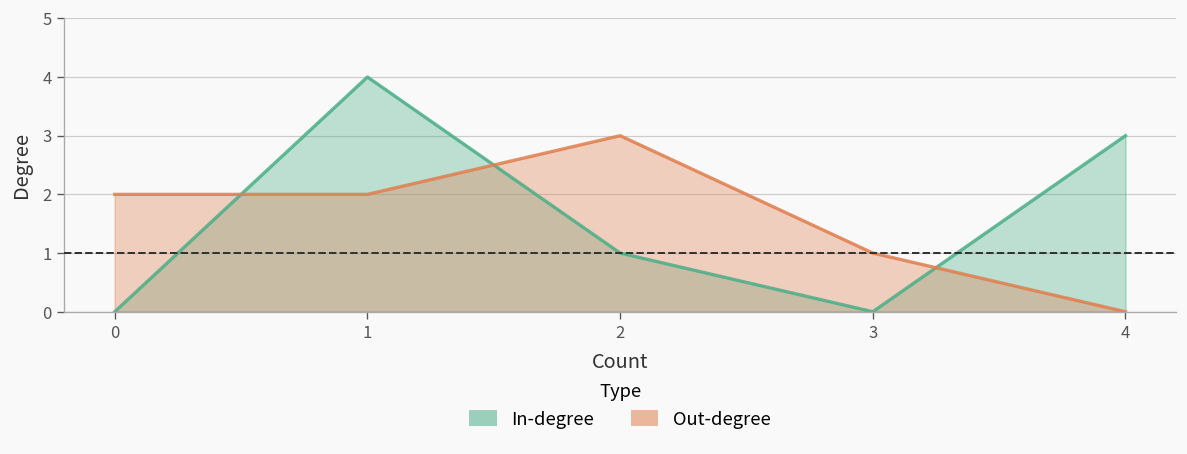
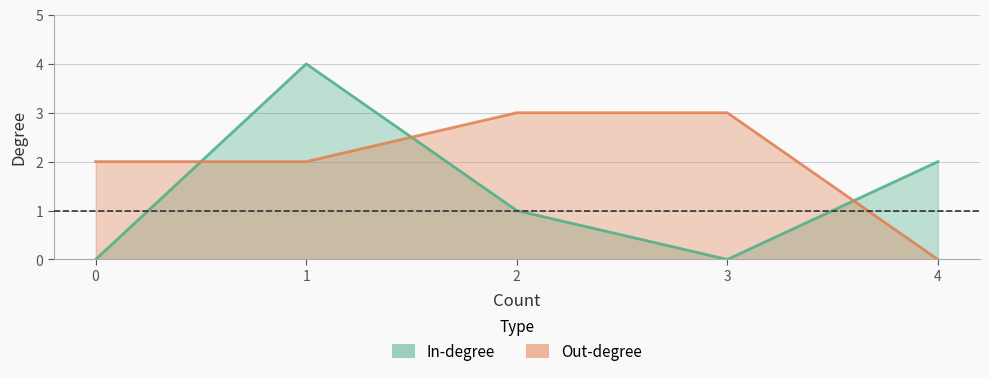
Out-degree, 3: 1 -> 3
In-degree, 4: 3 -> 2
